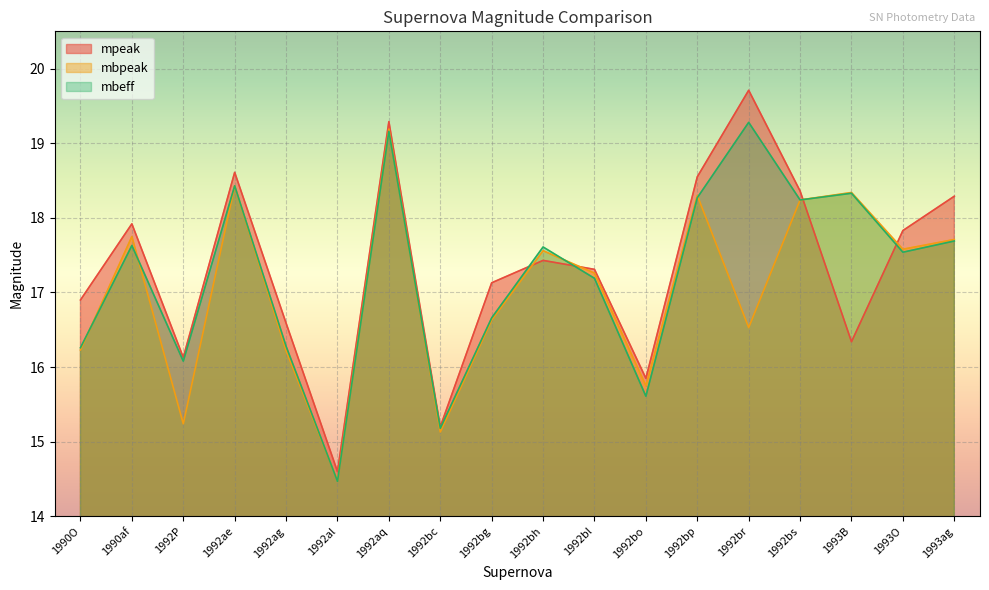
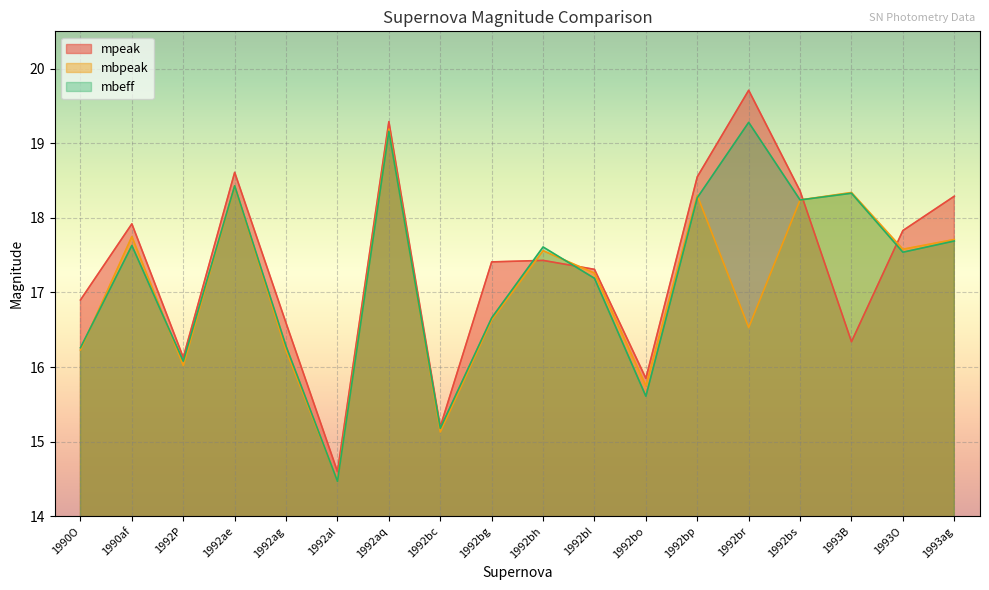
mbpeak, 1992P: 15.2 -> 16.0
mpeak, 1992bg: 17.1 -> 17.4
